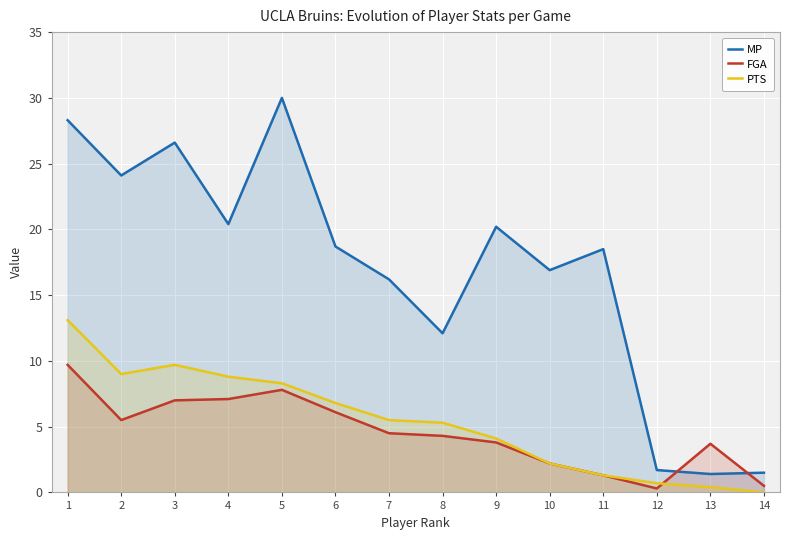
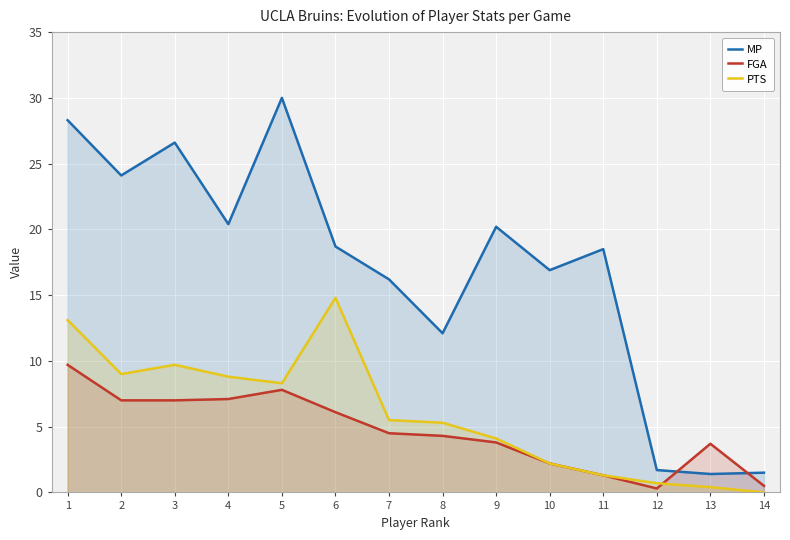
FGA, 2: 5.5 -> 7.0
PTS, 6: 6.8 -> 14.8
